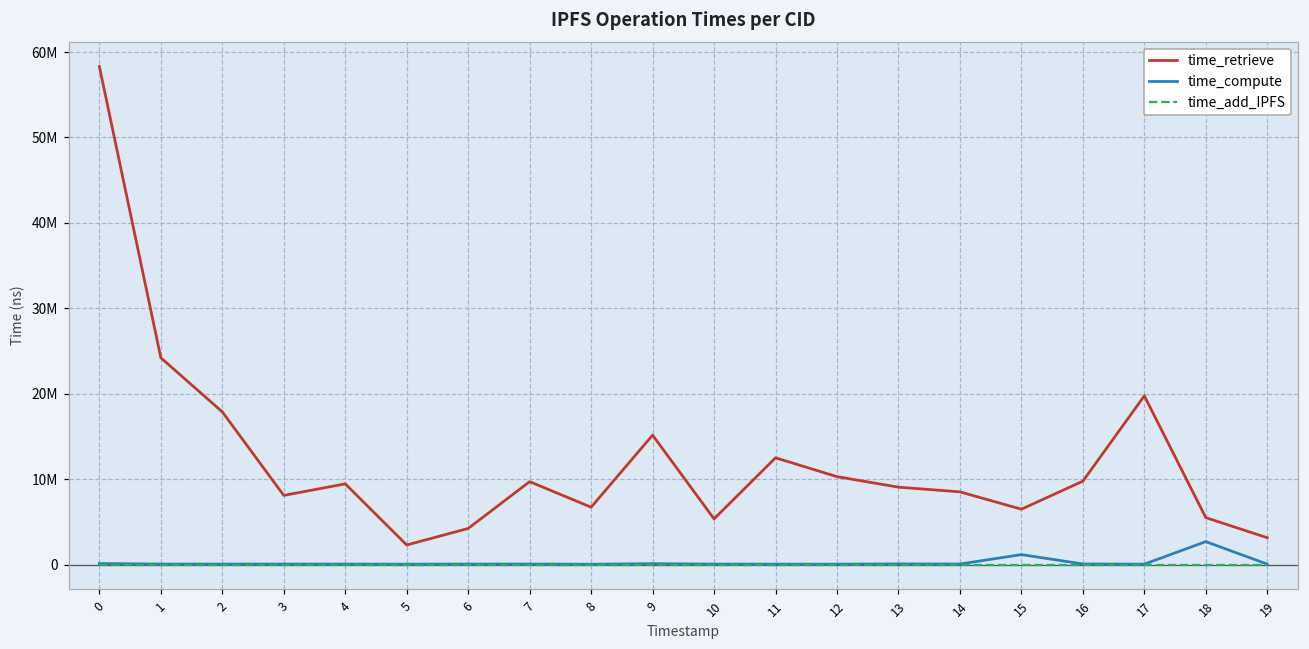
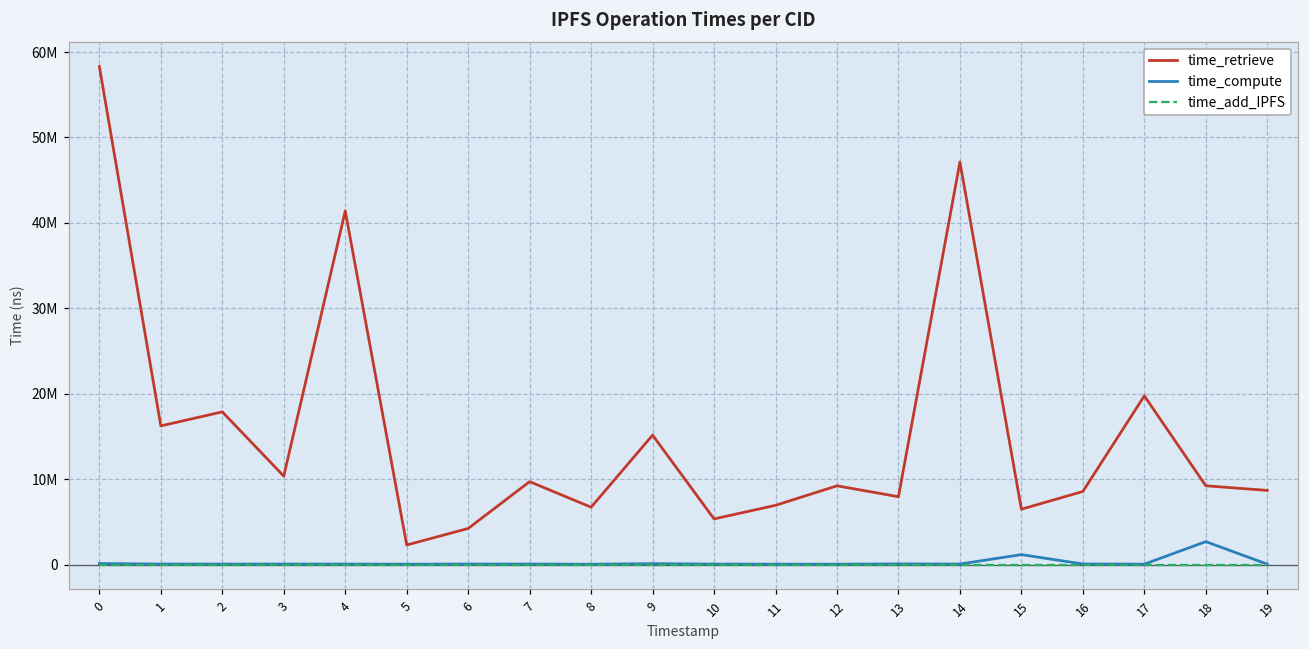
time_retrieve, 1: 24000000 -> 16000000
time_retrieve, 3: 8000000 -> 10000000
time_retrieve, 4: 9000000 -> 41000000
time_retrieve, 11: 13000000 -> 7000000
time_retrieve, 12: 10000000 -> 9000000
time_retrieve, 13: 9000000 -> 8000000
time_retrieve, 14: 9000000 -> 47000000
time_retrieve, 16: 10000000 -> 9000000
time_retrieve, 18: 5000000 -> 9000000
time_retrieve, 19: 3000000 -> 9000000
